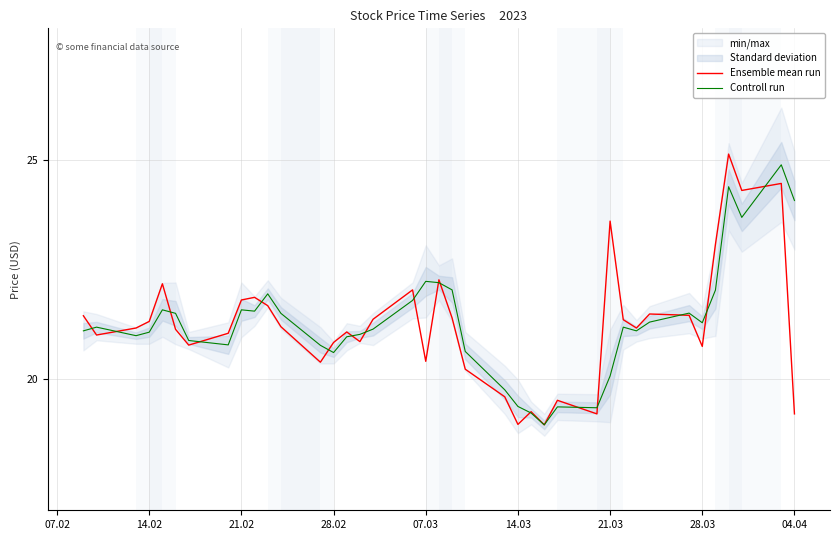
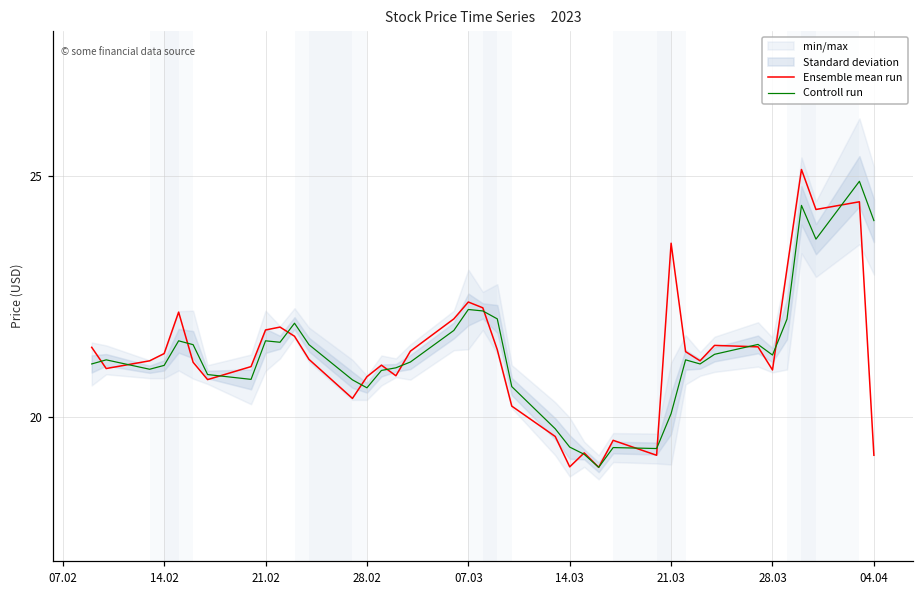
Ensemble mean run, 07.03: 20.4 -> 22.4
Ensemble mean run, 28.03: 20.7 -> 21.0
